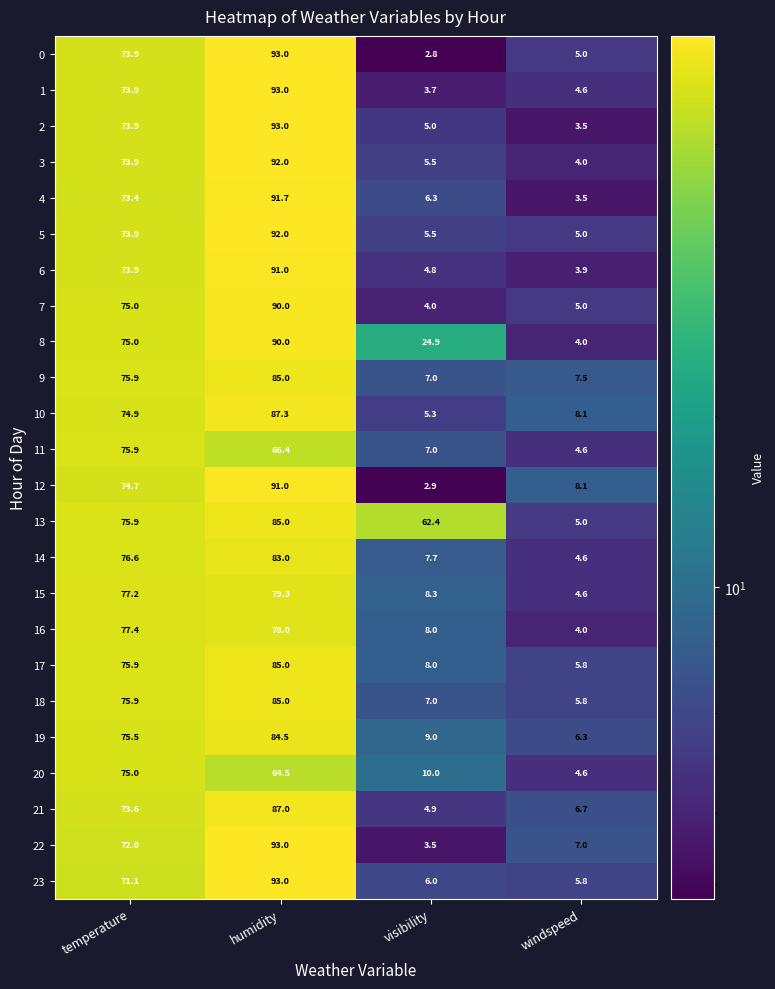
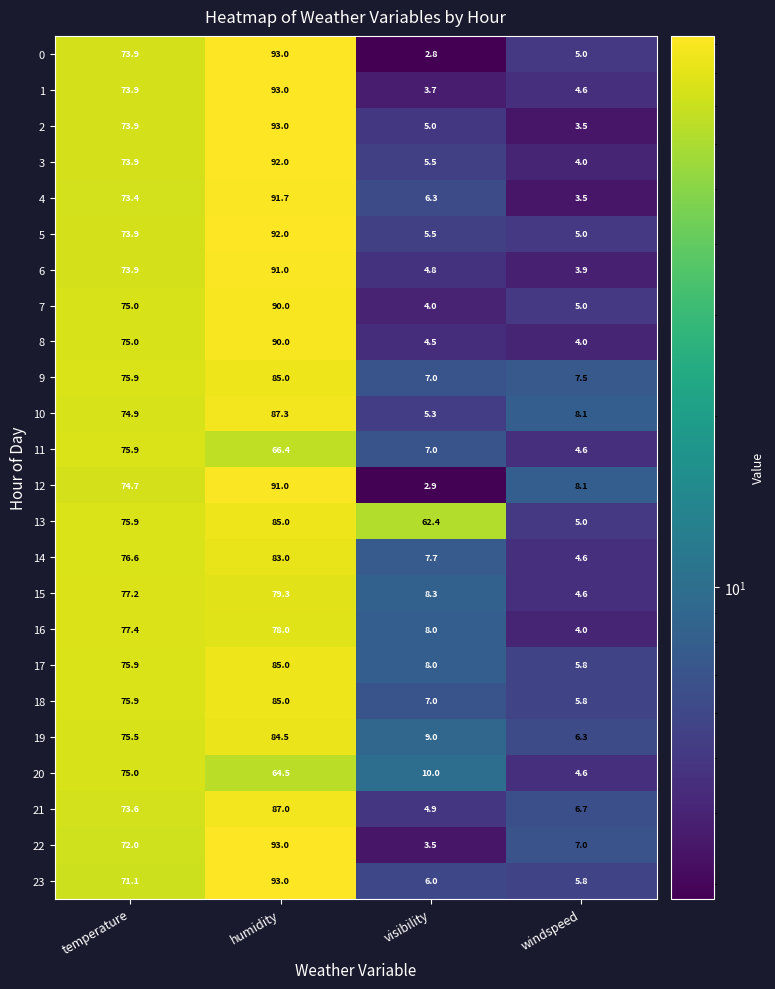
8, visibility: 24.9 -> 4.5
